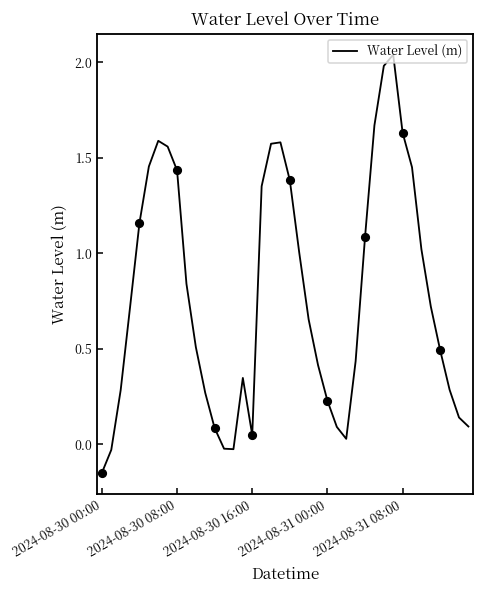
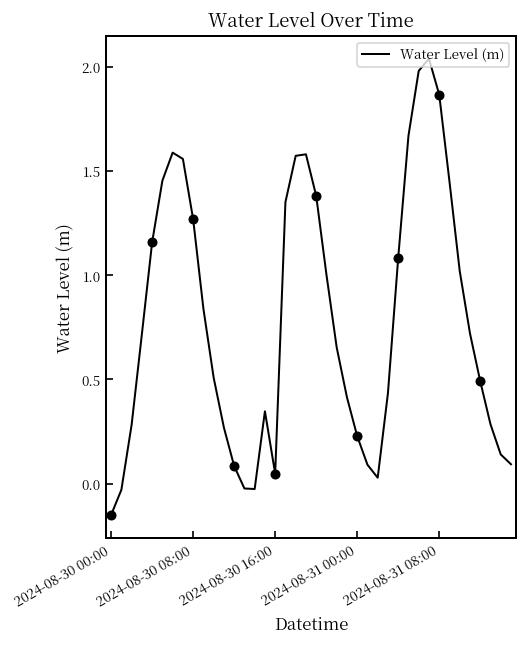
Water Level (m), 2024-08-30 08:00: 1.43 -> 1.27
Water Level (m), 2024-08-31 08:00: 1.63 -> 1.87
